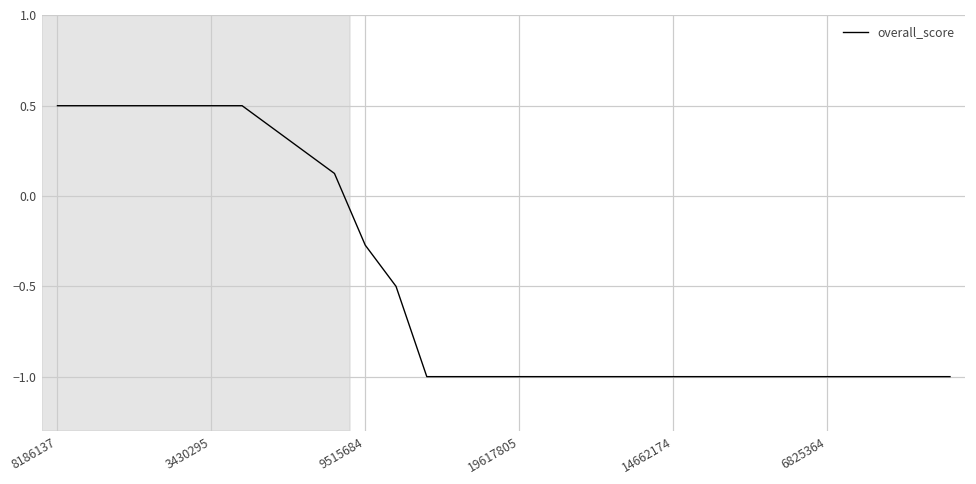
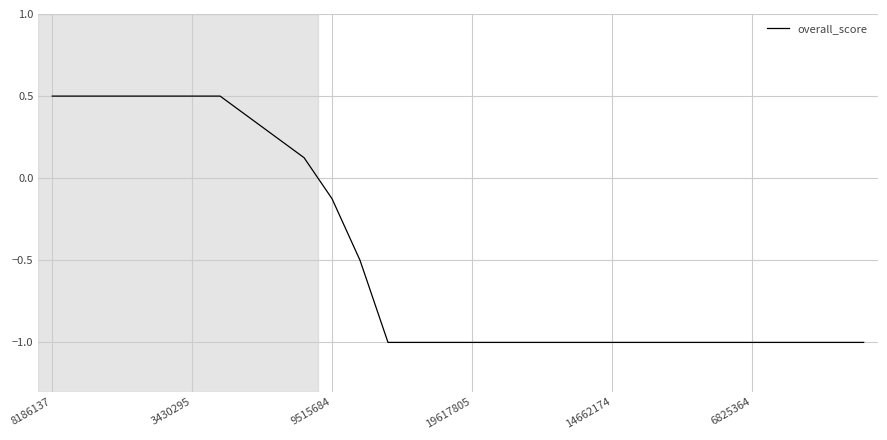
9515684: -0.27 -> -0.13
